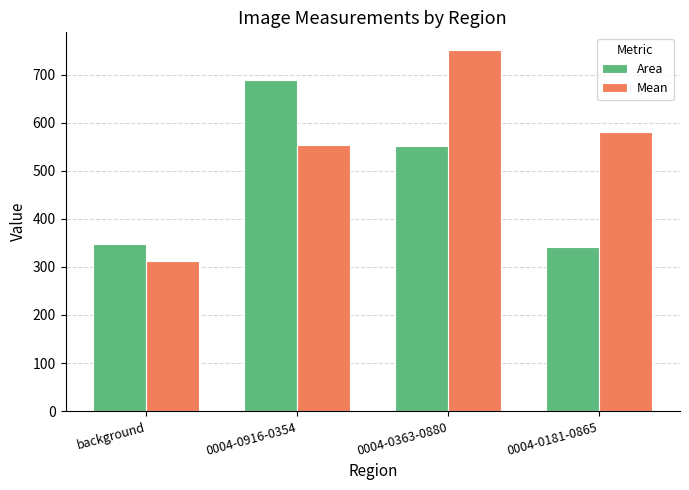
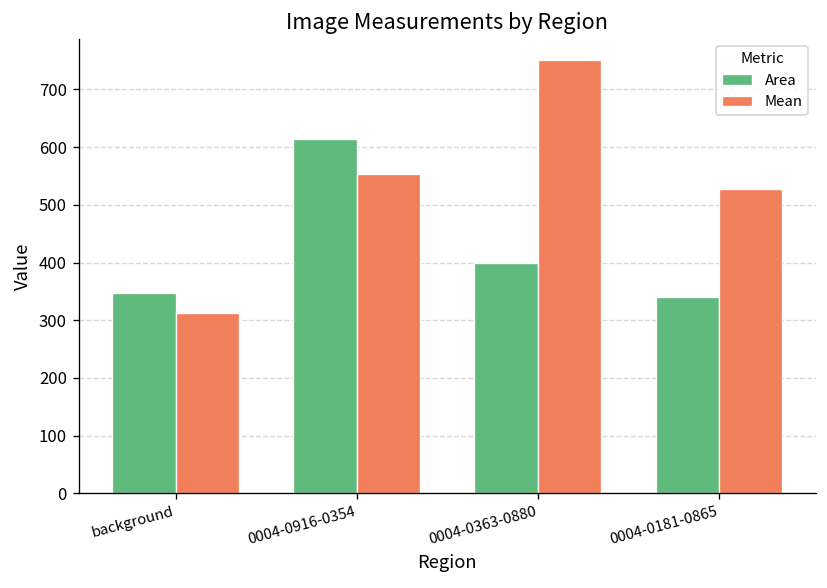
Area, 0004-0916-0354: 690 -> 610
Area, 0004-0363-0880: 550 -> 400
Mean, 0004-0181-0865: 580 -> 530
